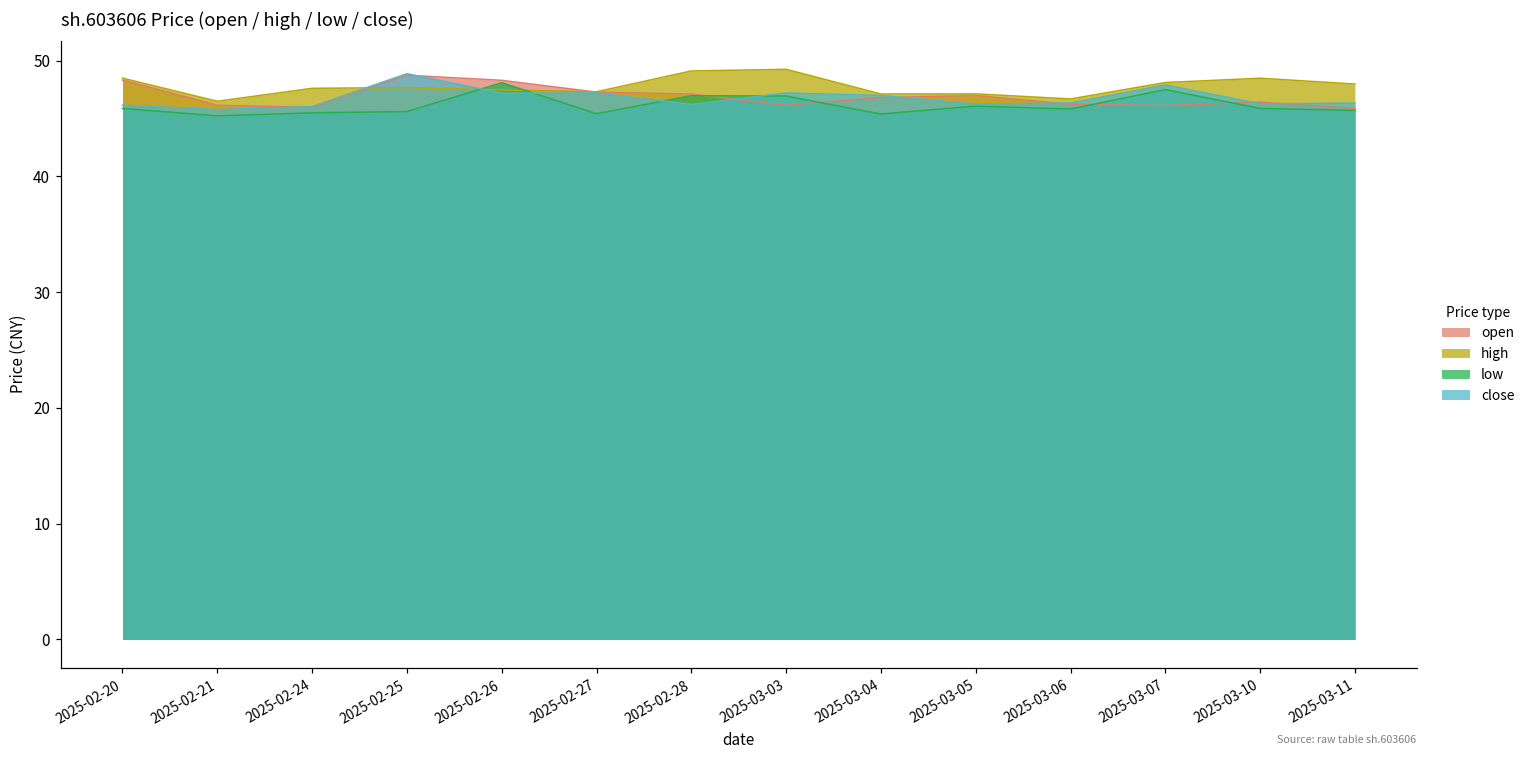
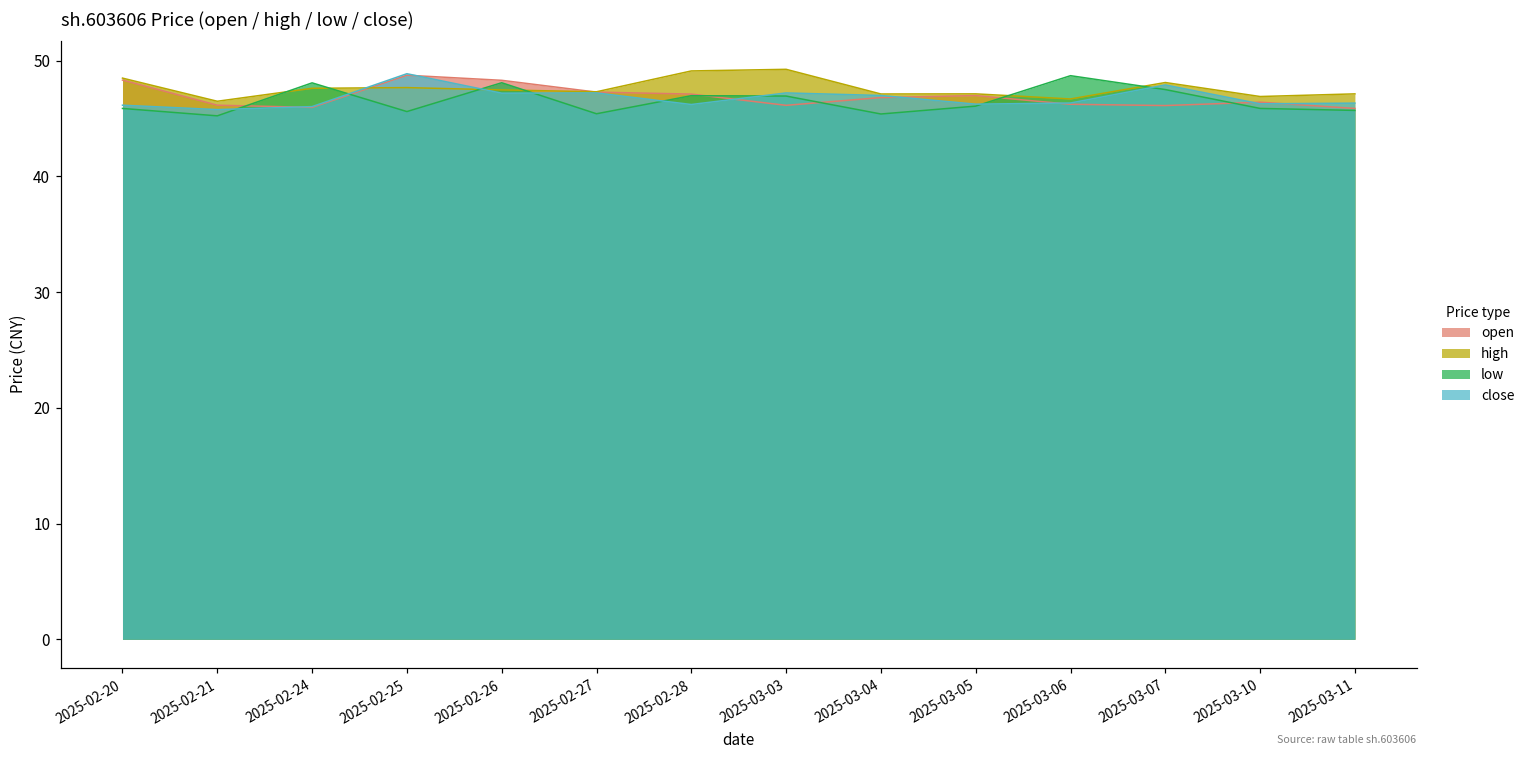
low, 2025-02-24: 45.5 -> 48.1
low, 2025-03-06: 45.8 -> 48.7
high, 2025-03-10: 48.5 -> 46.9
high, 2025-03-11: 48.0 -> 47.1
